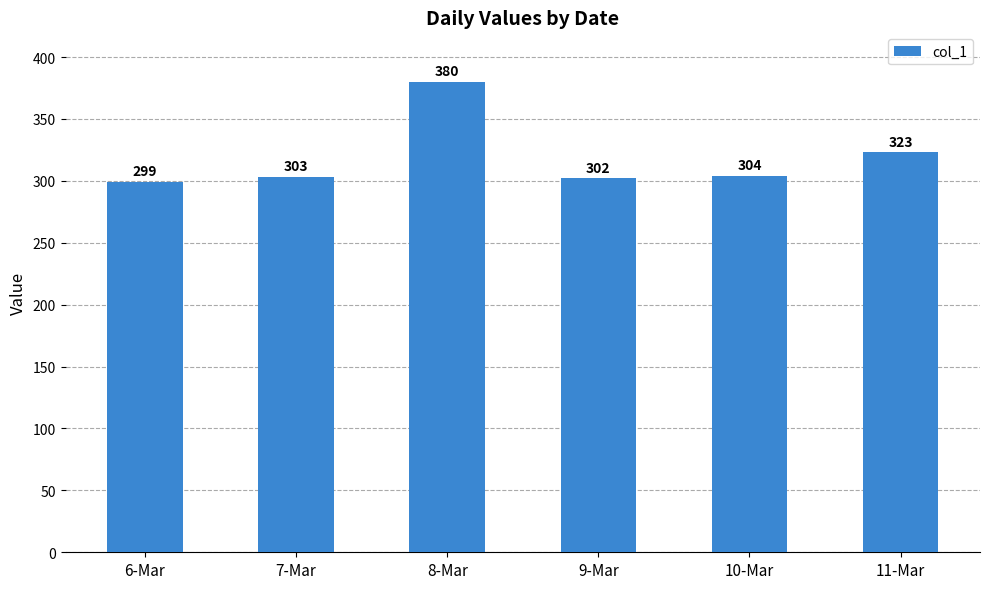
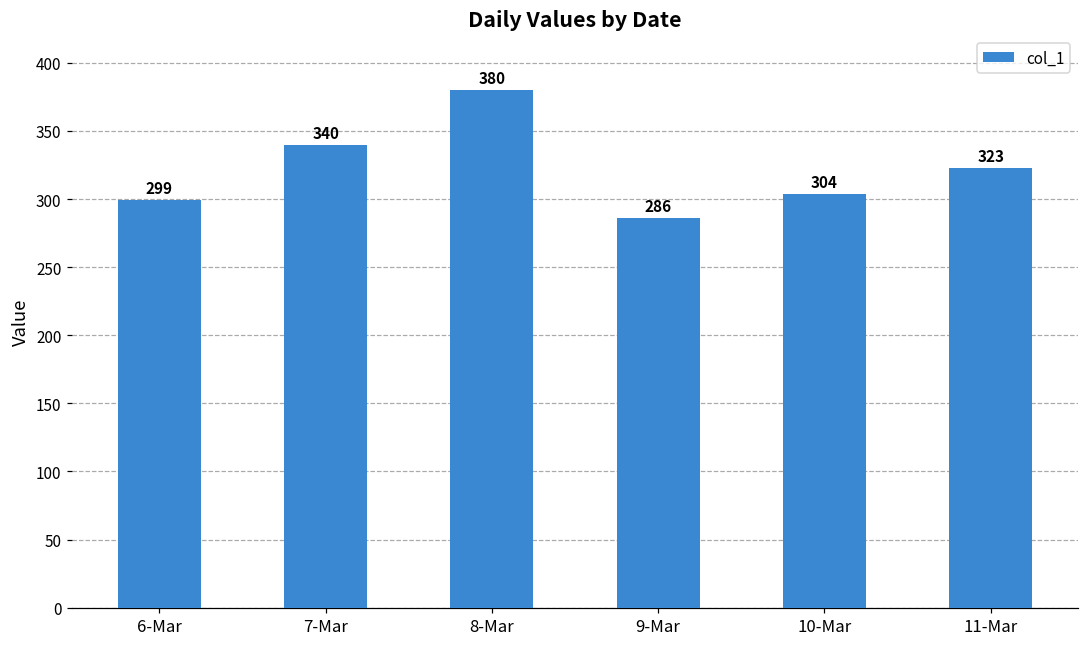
7-Mar: 303 -> 340
9-Mar: 302 -> 286
